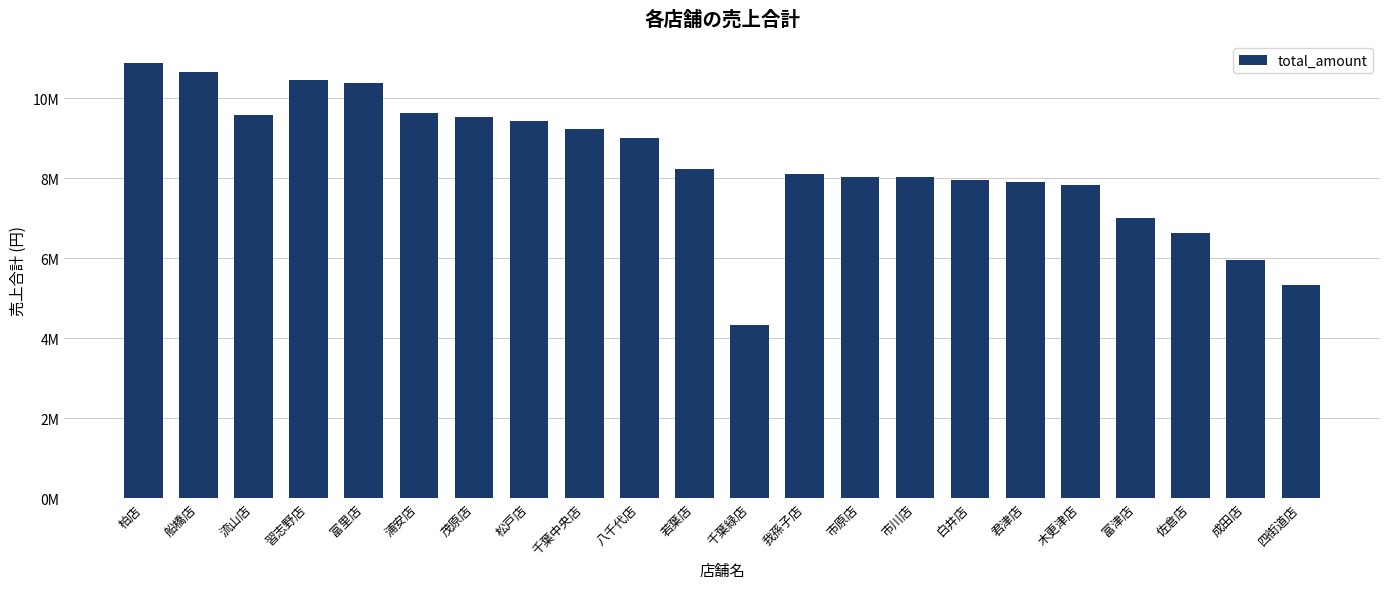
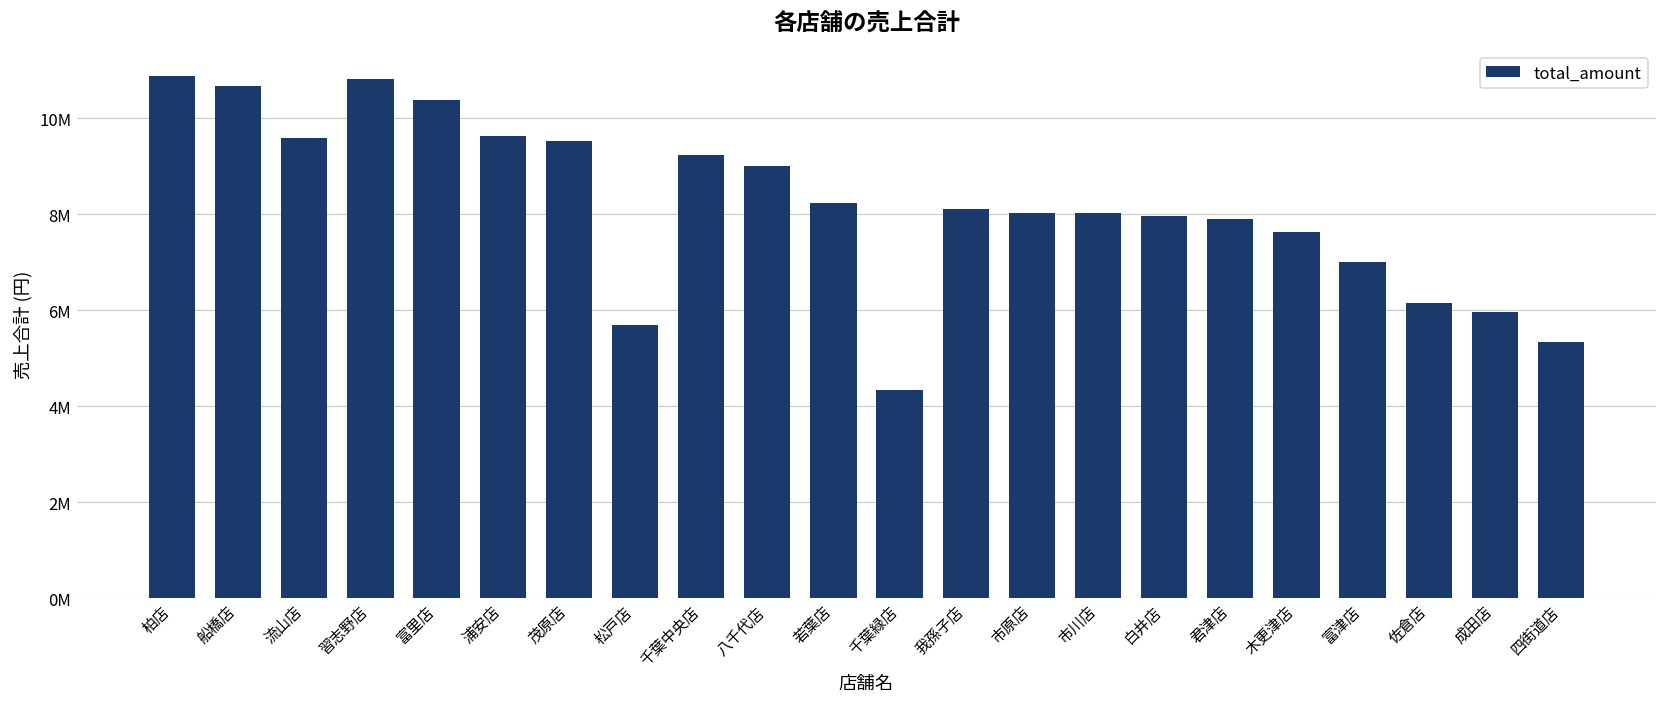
習志野店: 10500000 -> 10800000
松戸店: 9400000 -> 5700000
木更津店: 7800000 -> 7600000
佐倉店: 6600000 -> 6200000
